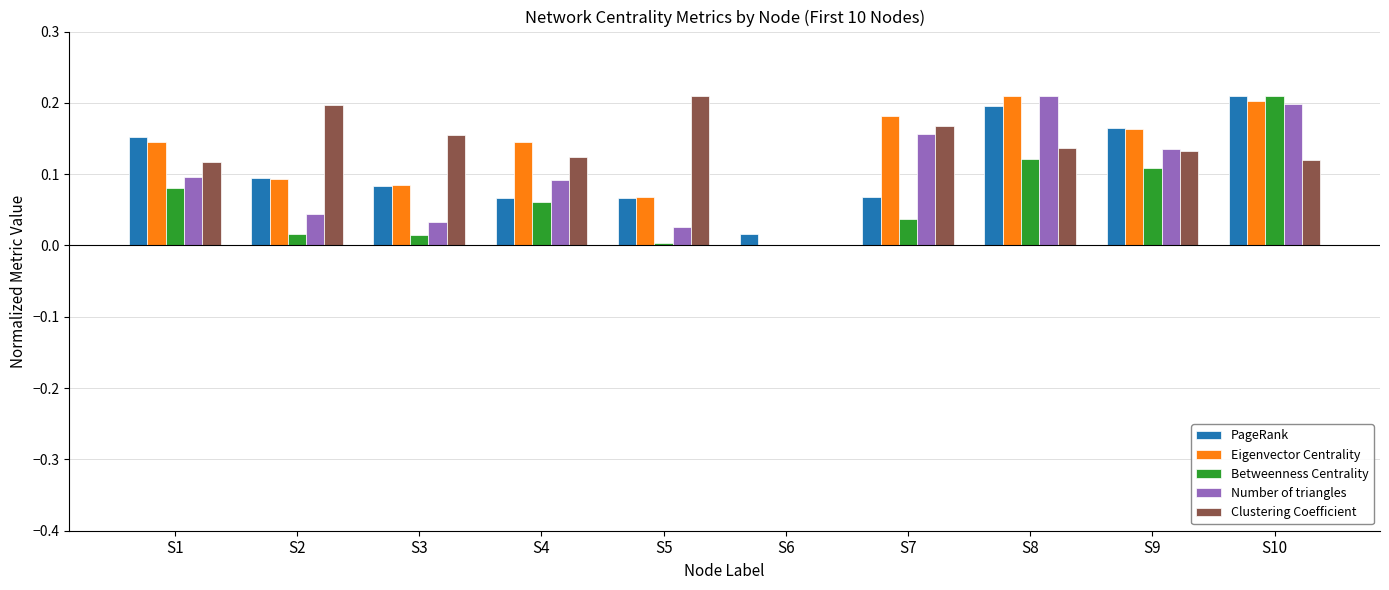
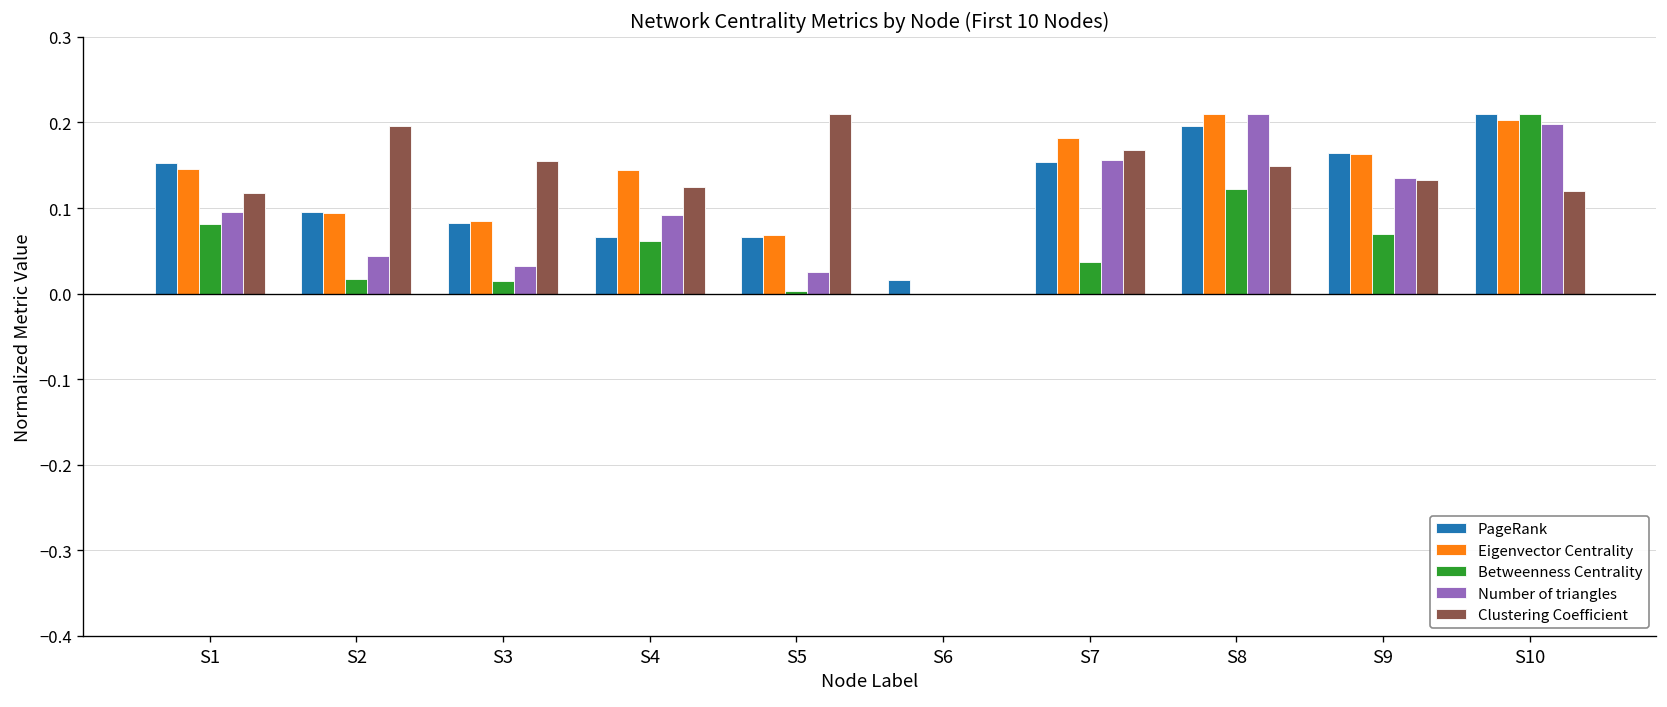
PageRank, S7: 0.07 -> 0.15
Clustering Coefficient, S8: 0.14 -> 0.15
Betweenness Centrality, S9: 0.11 -> 0.07
